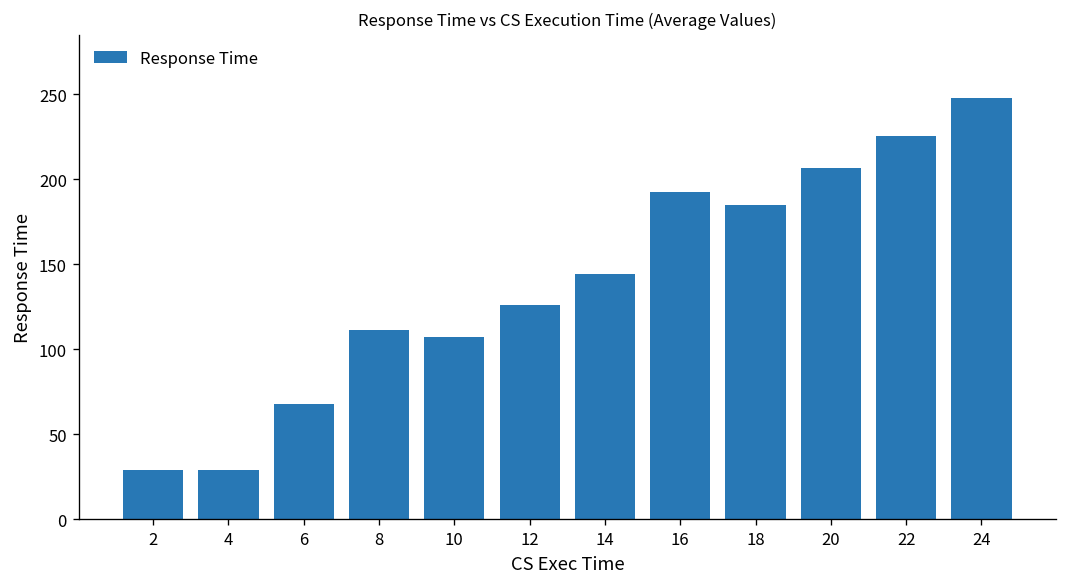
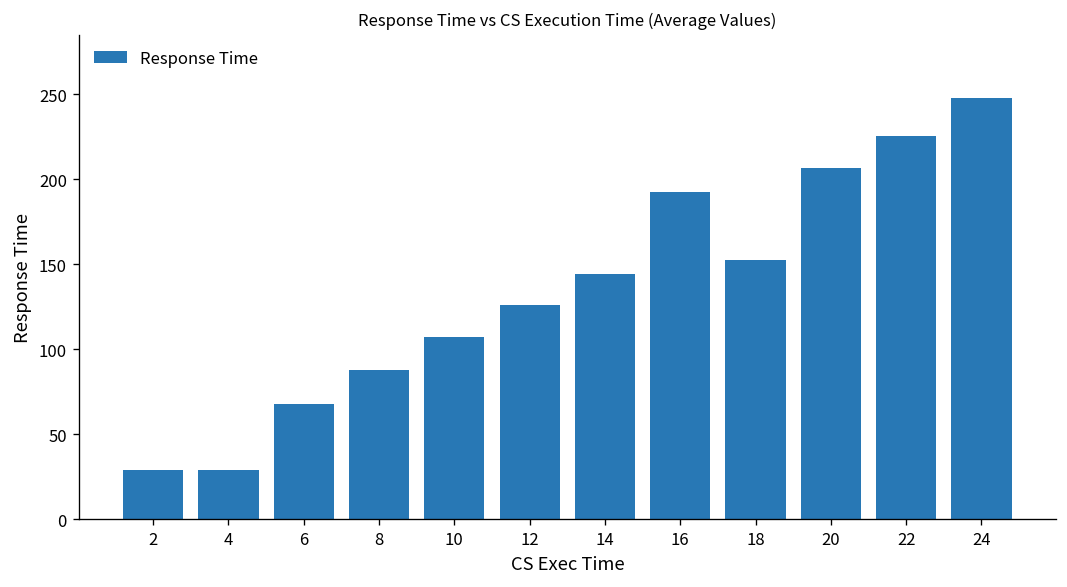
8: 111 -> 88
18: 185 -> 153
